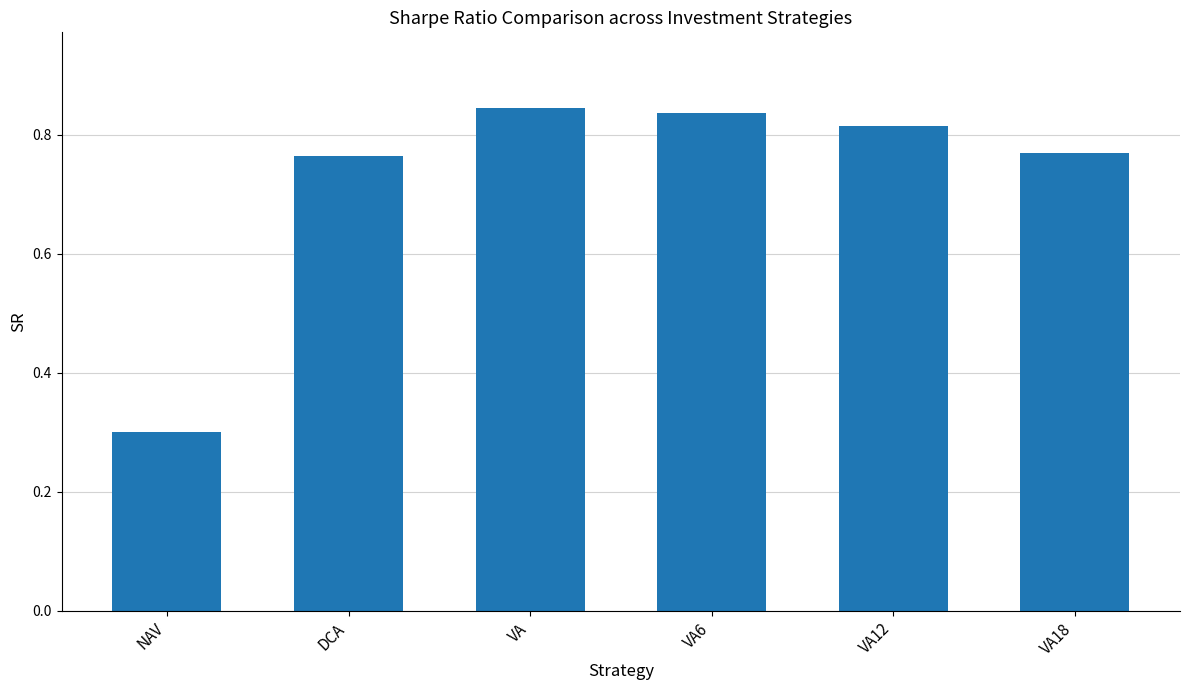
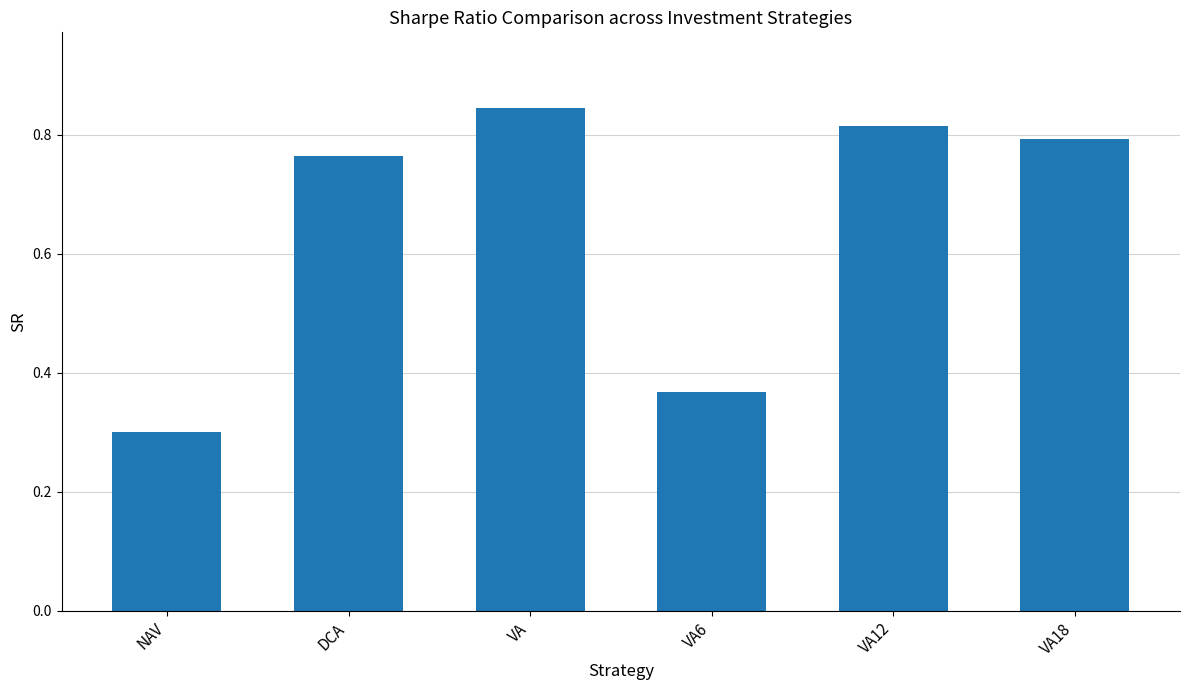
VA6: 0.84 -> 0.37
VA18: 0.77 -> 0.79
